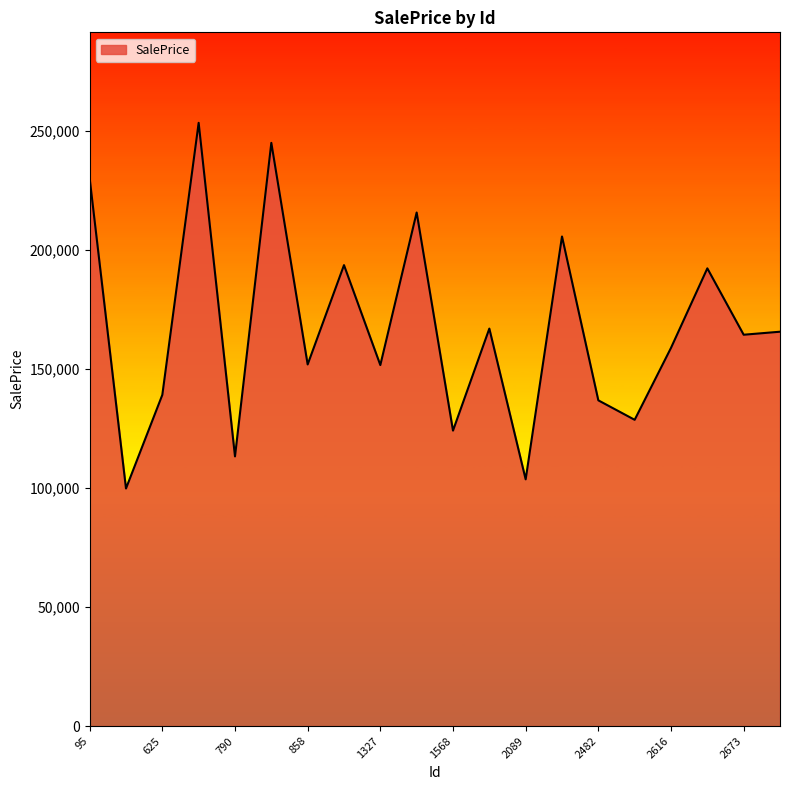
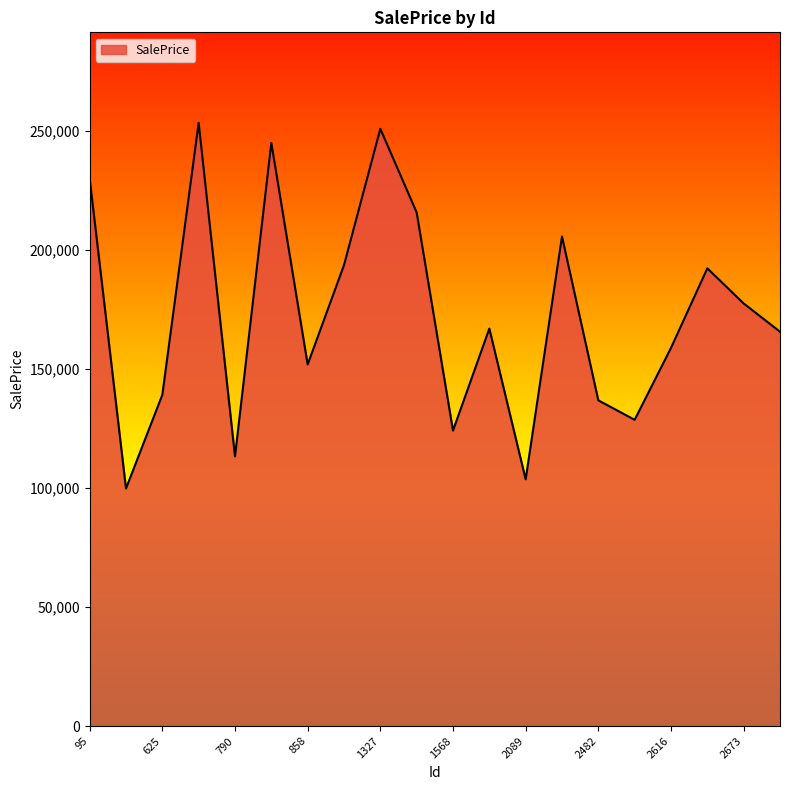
1327: 152,000 -> 251,000
2673: 164,000 -> 177,000
